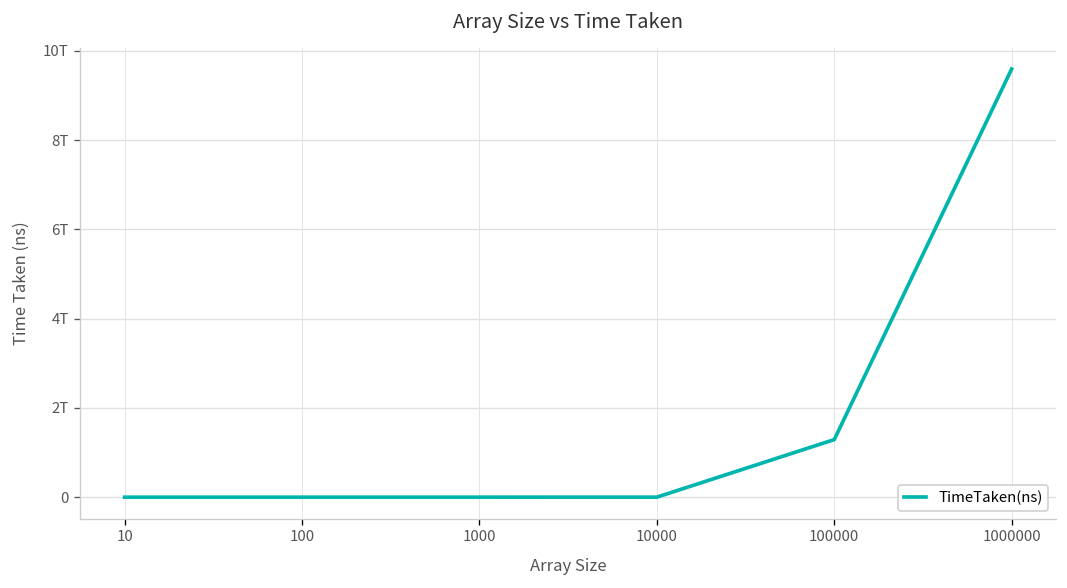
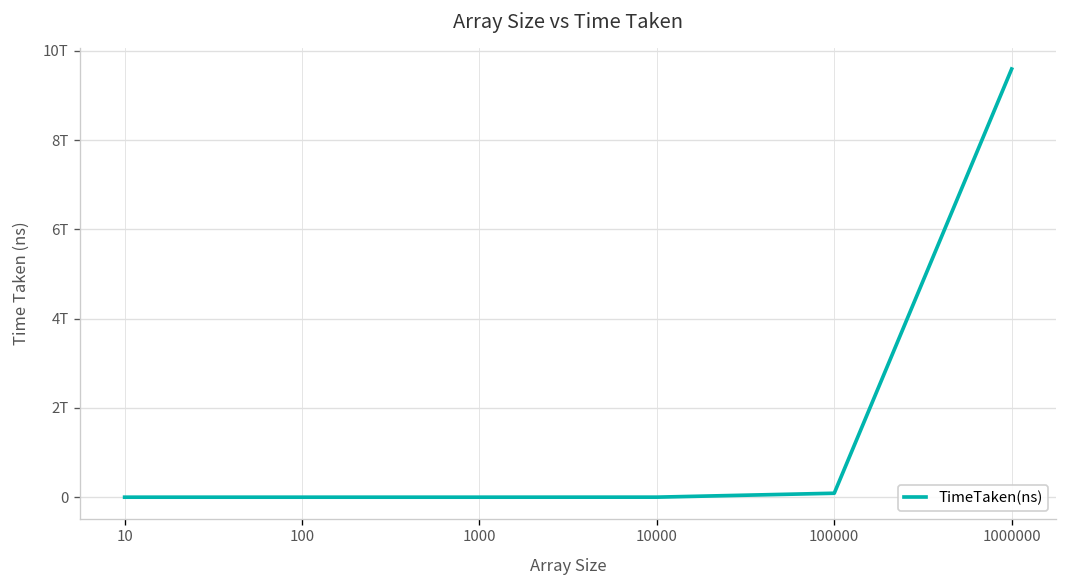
100000: 1.3T -> 0.1T
